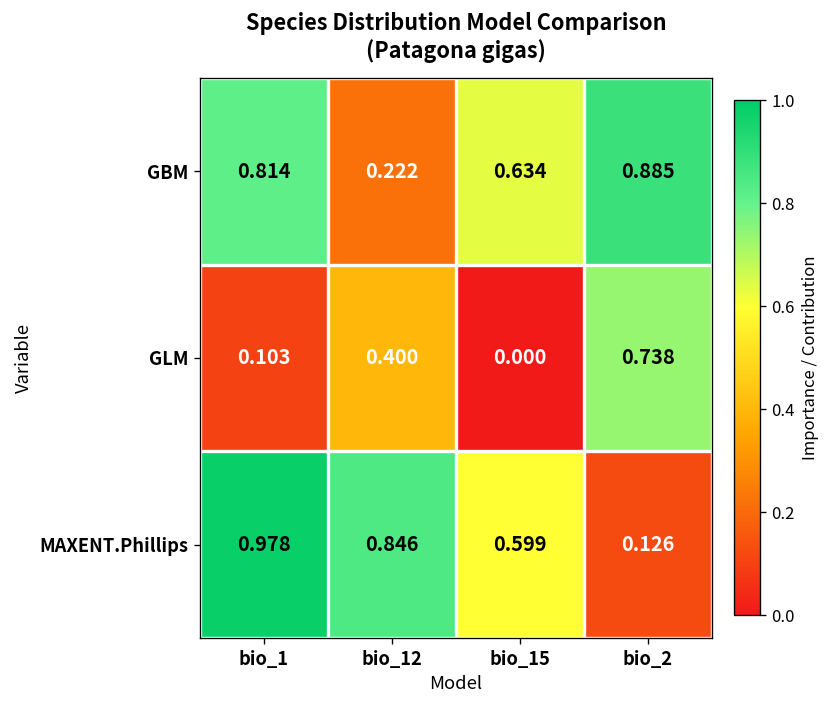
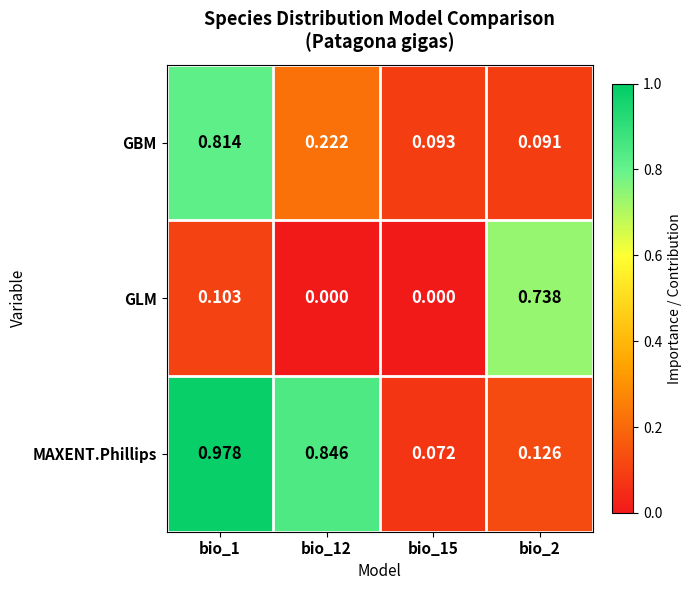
GBM, bio_15: 0.634 -> 0.093
GBM, bio_2: 0.885 -> 0.091
GLM, bio_12: 0.400 -> 0.000
MAXENT.Phillips, bio_15: 0.599 -> 0.072
